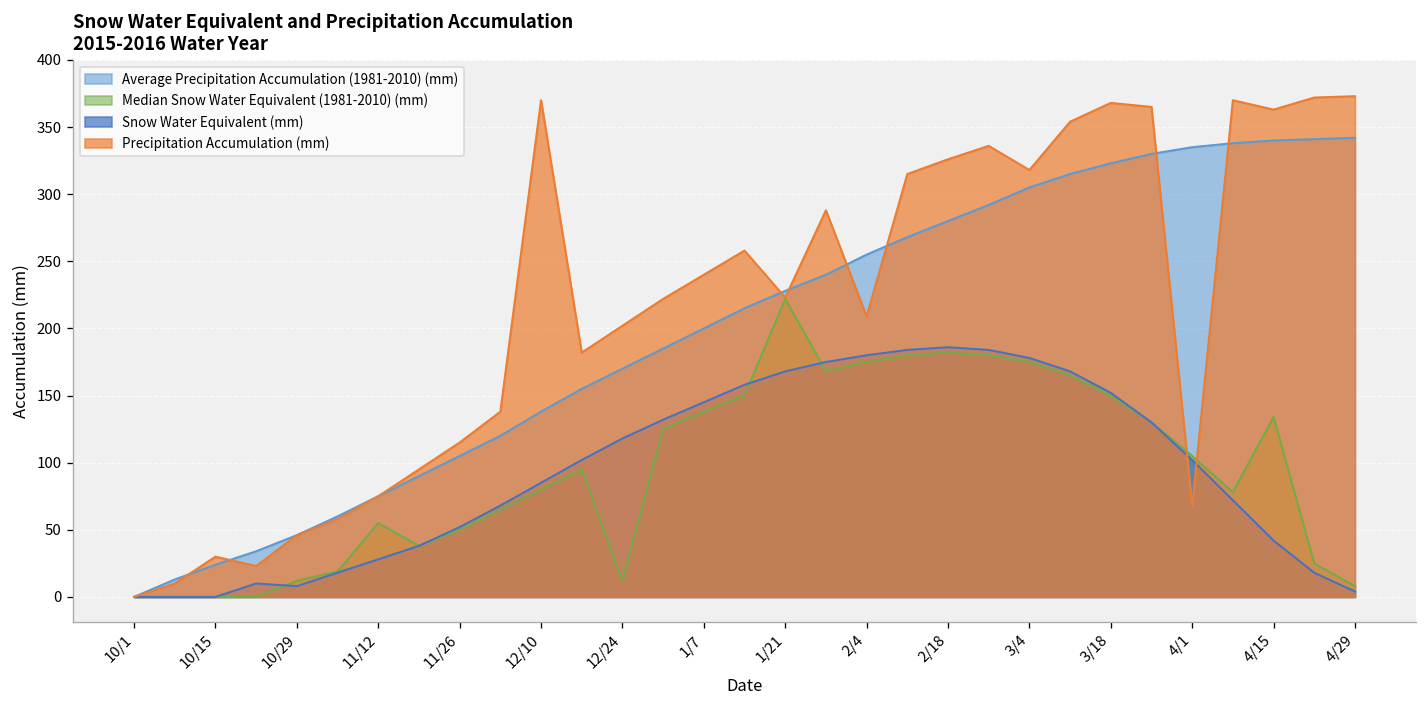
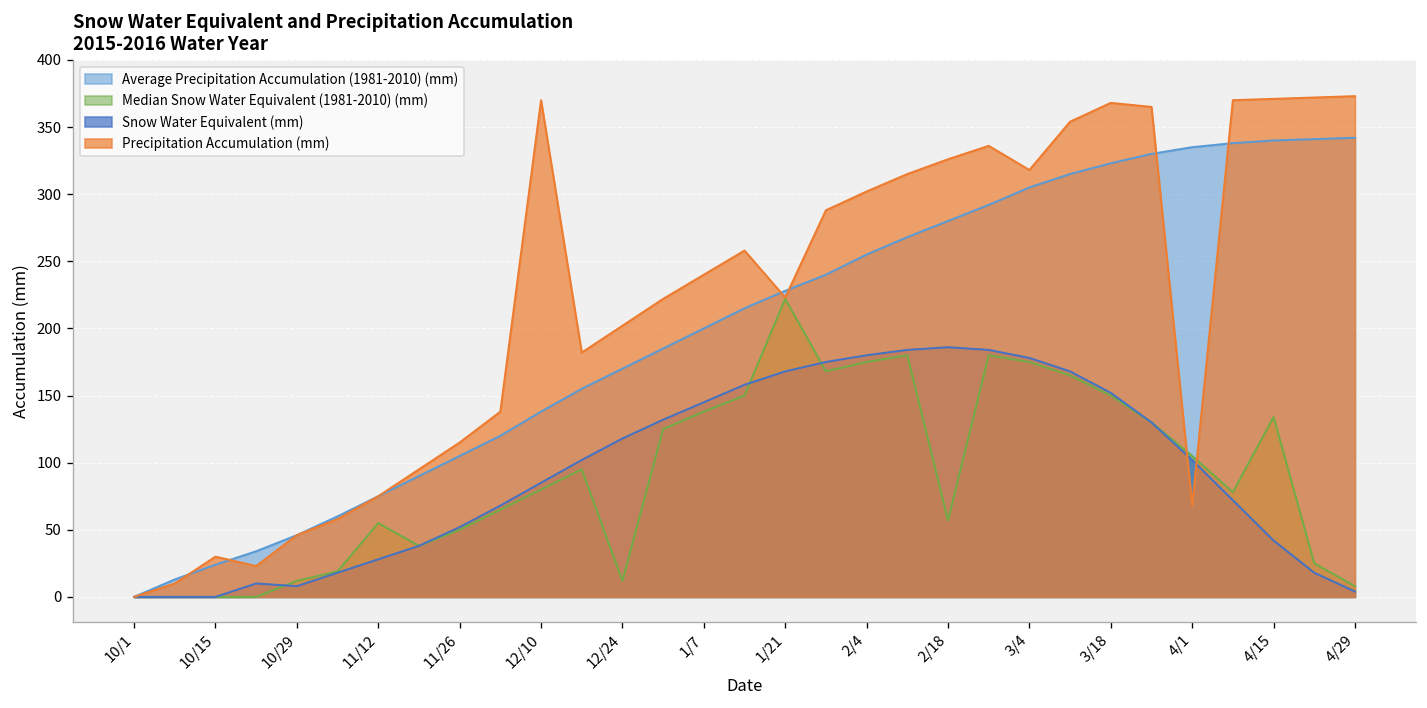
Precipitation Accumulation (mm), 2/4: 209 -> 302
Median Snow Water Equivalent (1981-2010) (mm), 2/18: 182 -> 57
Precipitation Accumulation (mm), 4/15: 363 -> 371
